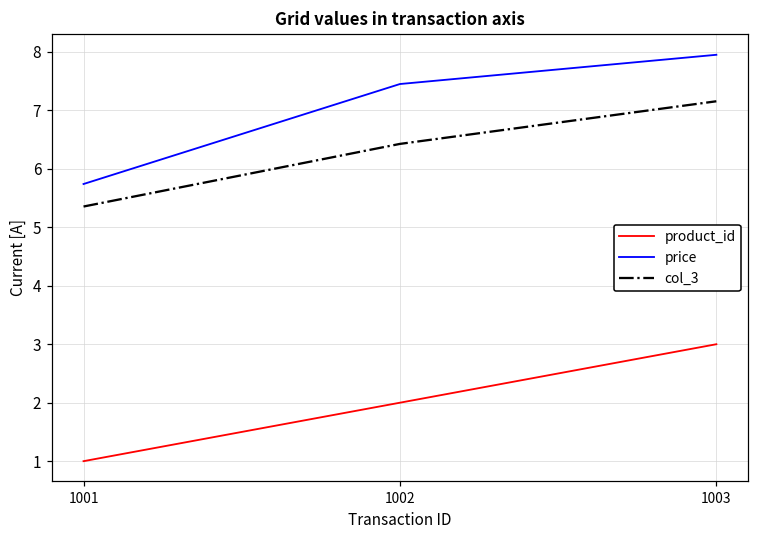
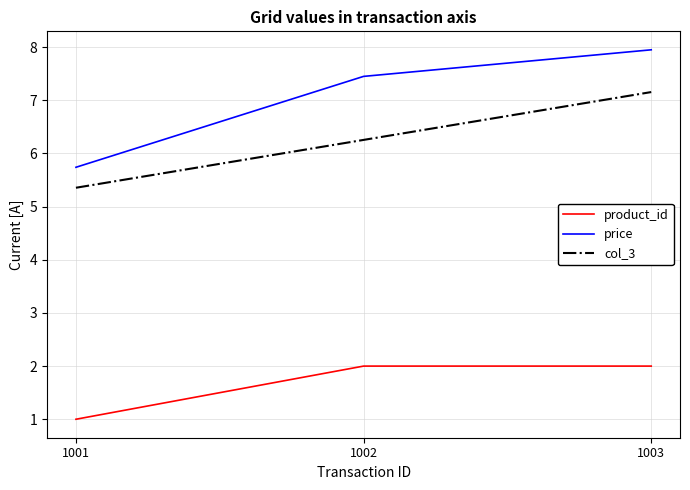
col_3, 1002: 6.4 -> 6.3
product_id, 1003: 3 -> 2
